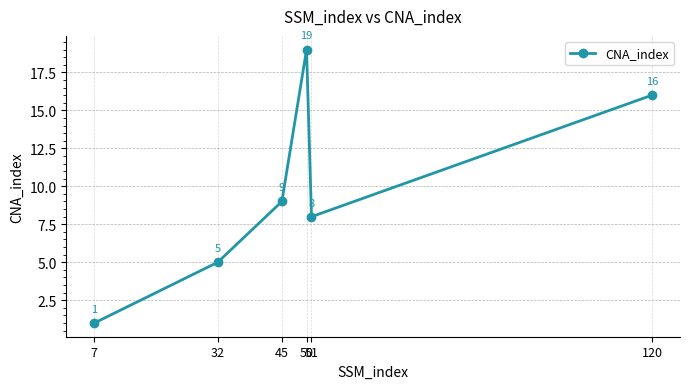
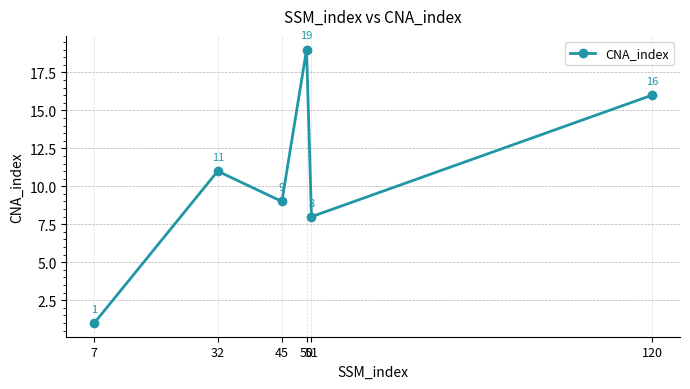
32: 5 -> 11
